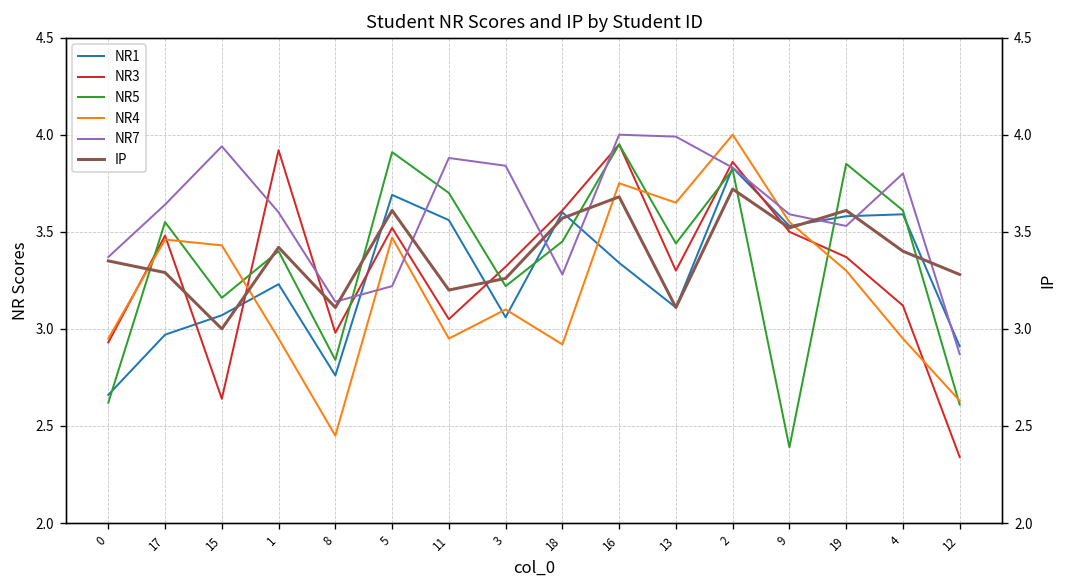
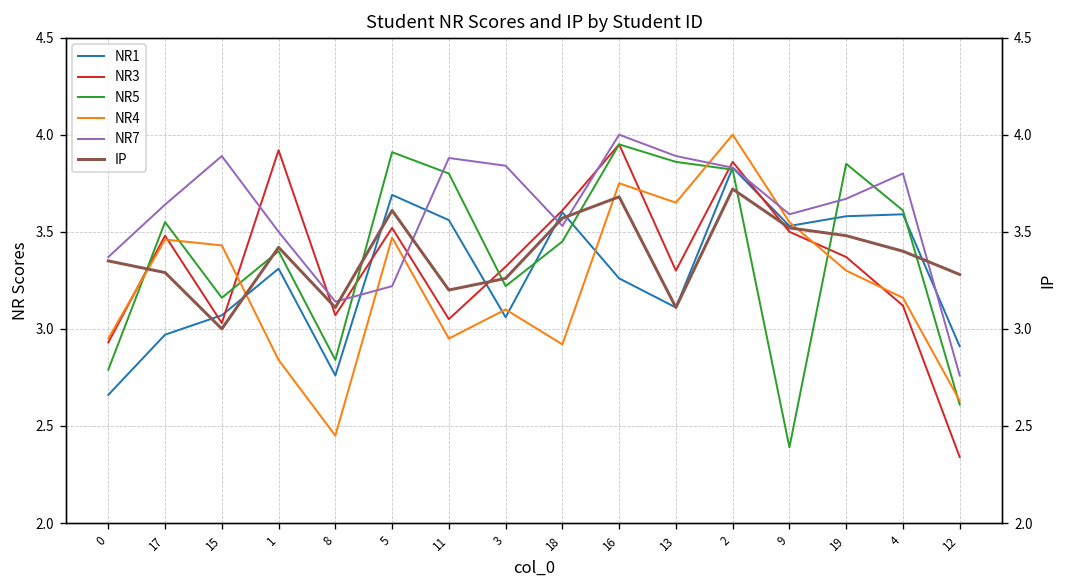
NR5, 0: 2.62 -> 2.79
NR3, 15: 2.64 -> 3.03
NR7, 15: 3.94 -> 3.89
NR1, 1: 3.23 -> 3.31
NR4, 1: 2.95 -> 2.84
NR7, 1: 3.6 -> 3.5
NR3, 8: 2.98 -> 3.07
NR5, 11: 3.7 -> 3.8
NR7, 18: 3.28 -> 3.53
NR1, 16: 3.34 -> 3.26
NR5, 13: 3.44 -> 3.86
NR7, 13: 3.99 -> 3.89
NR7, 19: 3.53 -> 3.67
NR4, 4: 2.95 -> 3.16
NR7, 12: 2.87 -> 2.76
IP, 19: 3.61 -> 3.48
